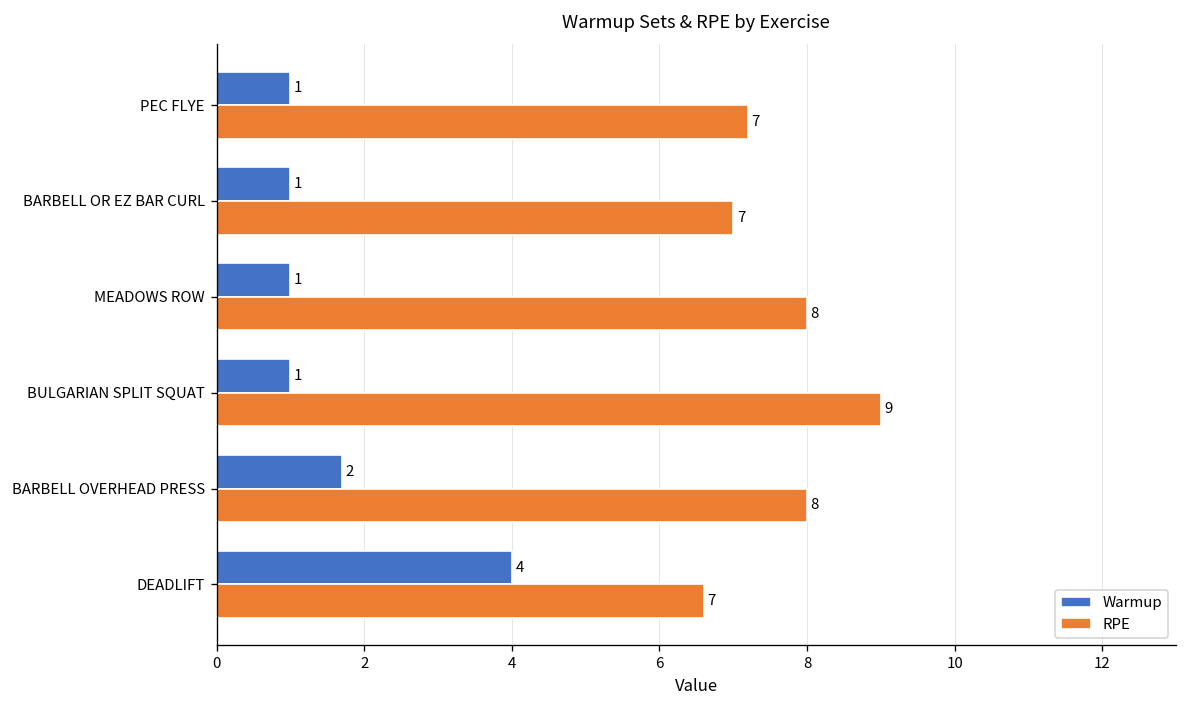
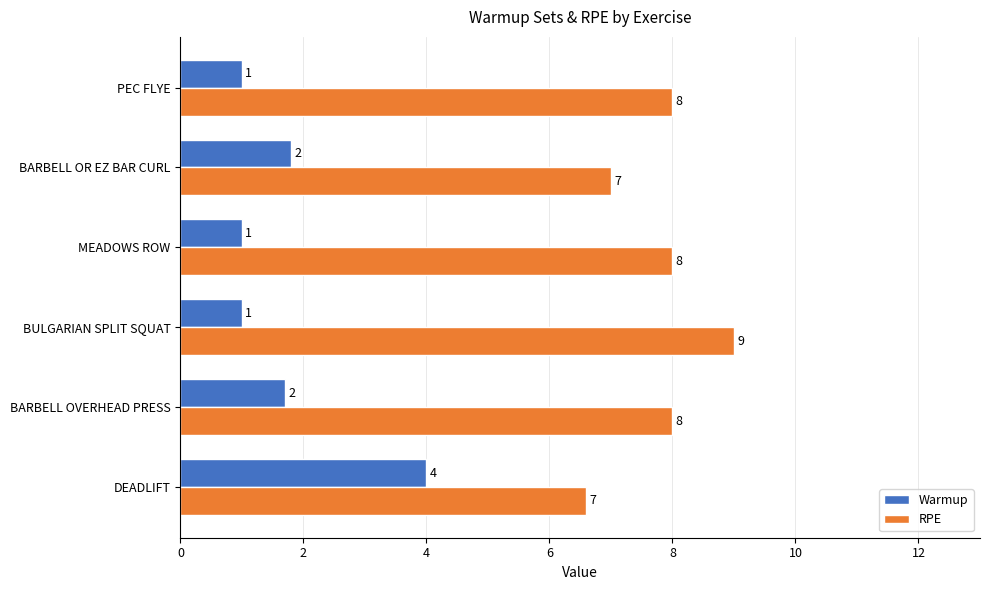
RPE, PEC FLYE: 7 -> 8
Warmup, BARBELL OR EZ BAR CURL: 1 -> 2
